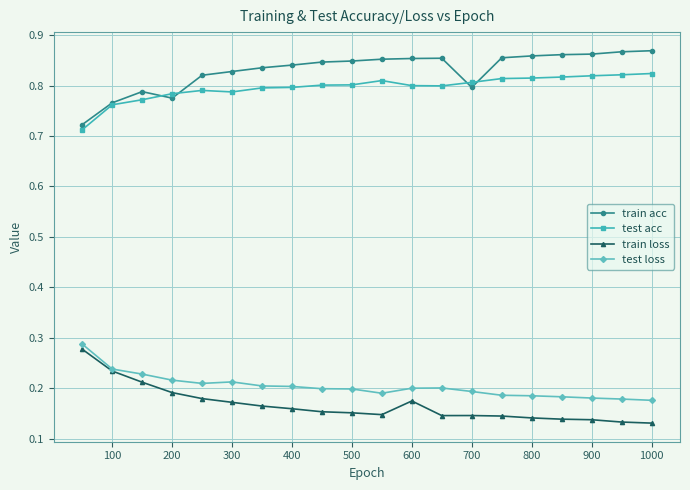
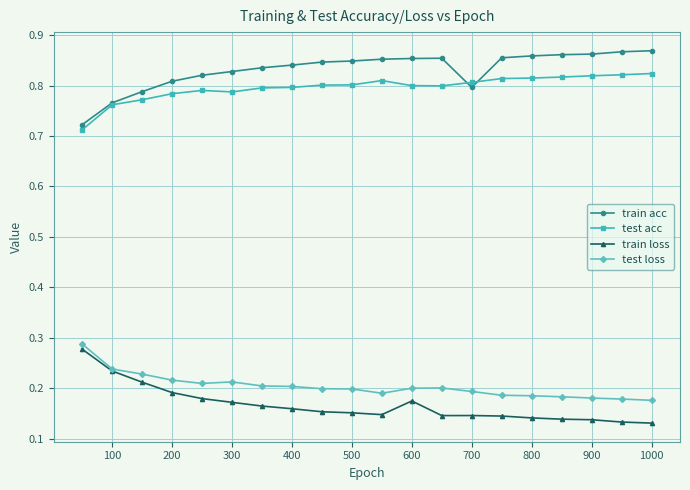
train acc, 200: 0.78 -> 0.81
